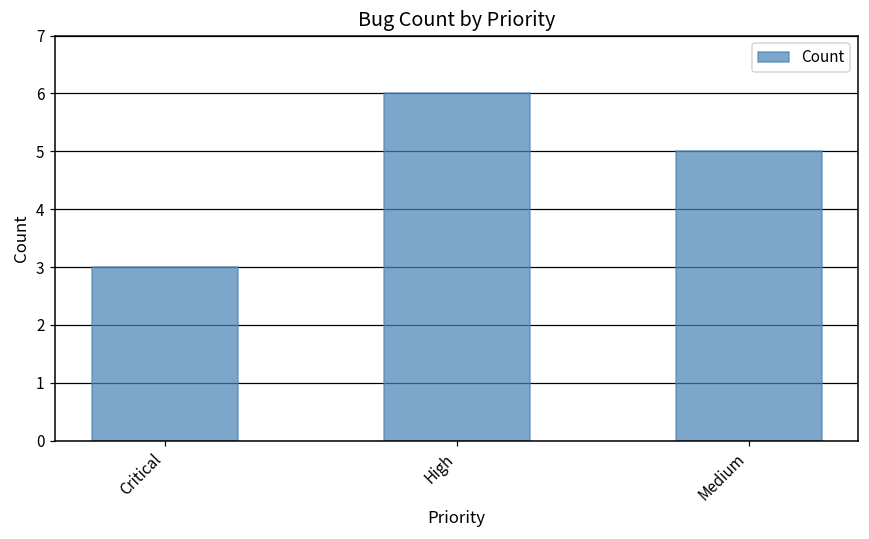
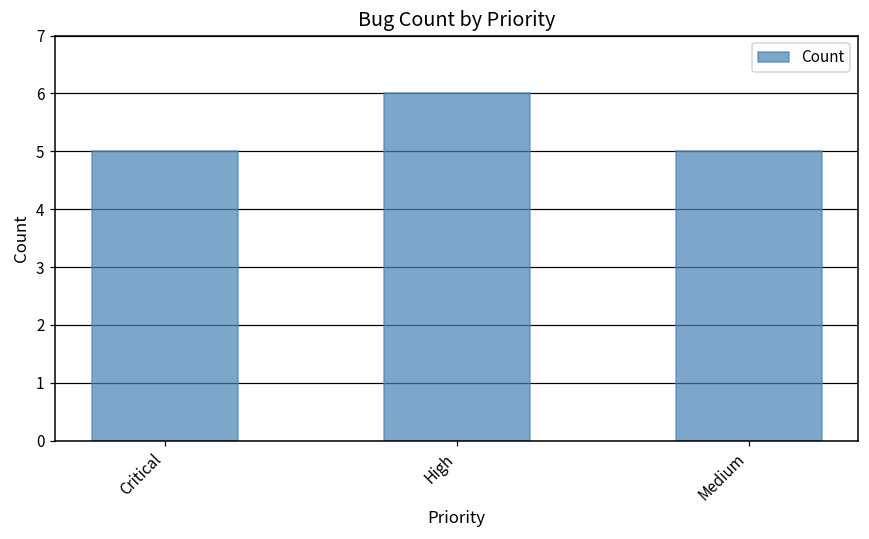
Critical: 3 -> 5
